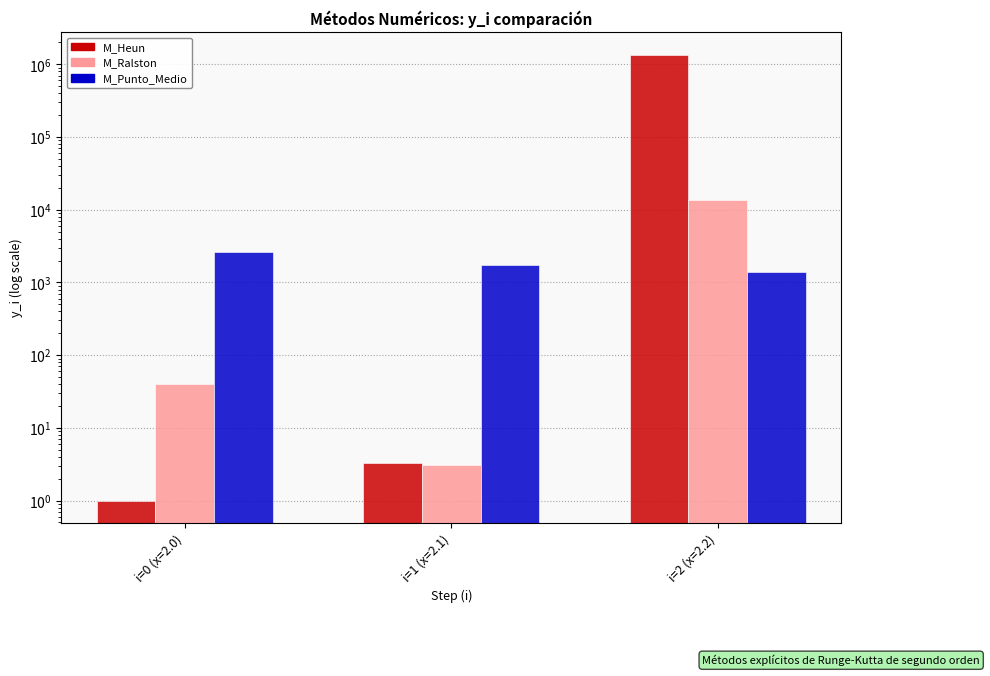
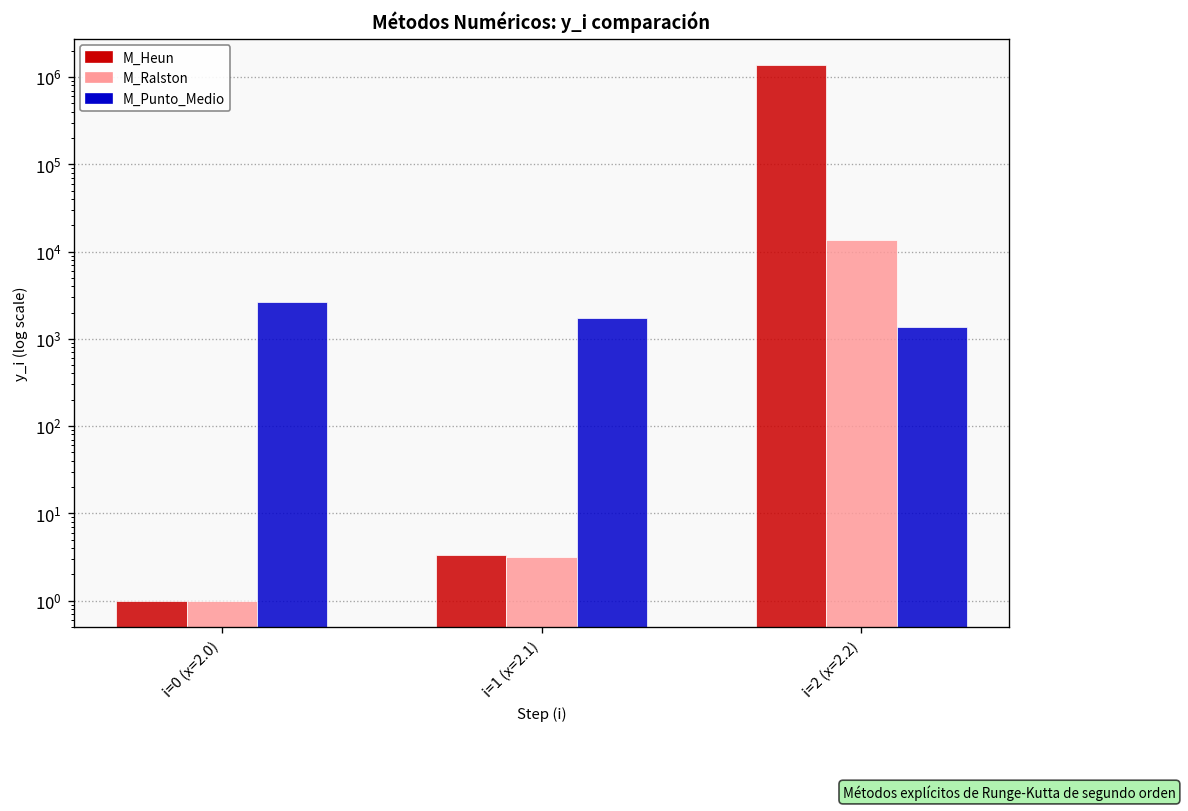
M_Ralston, i=0 (x=2.0): 40 -> 1
